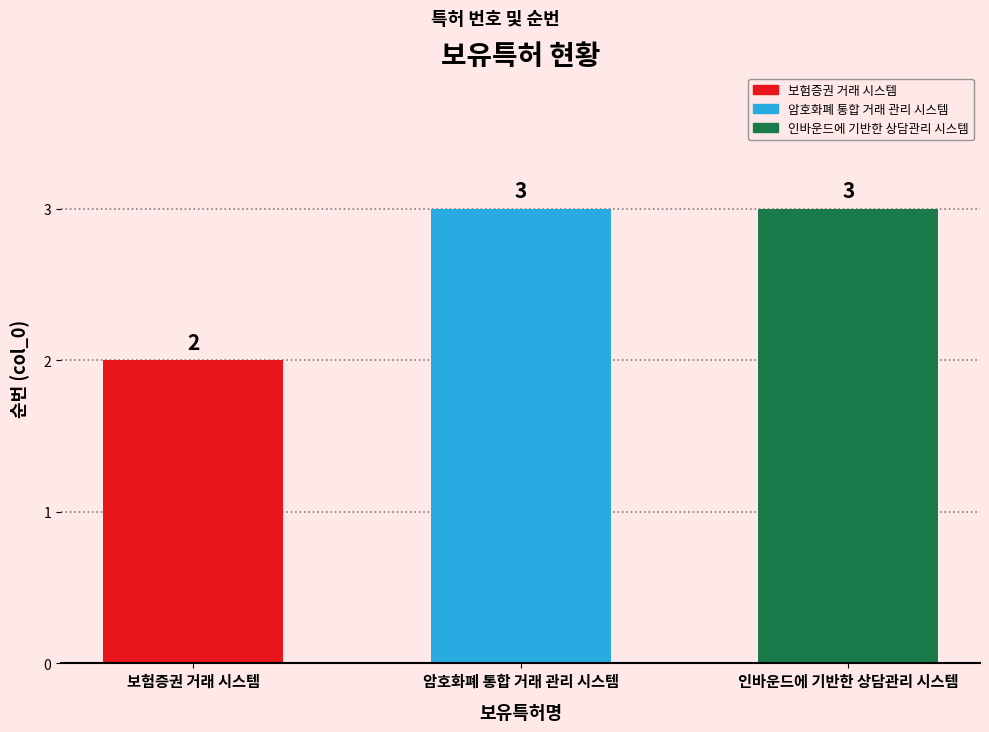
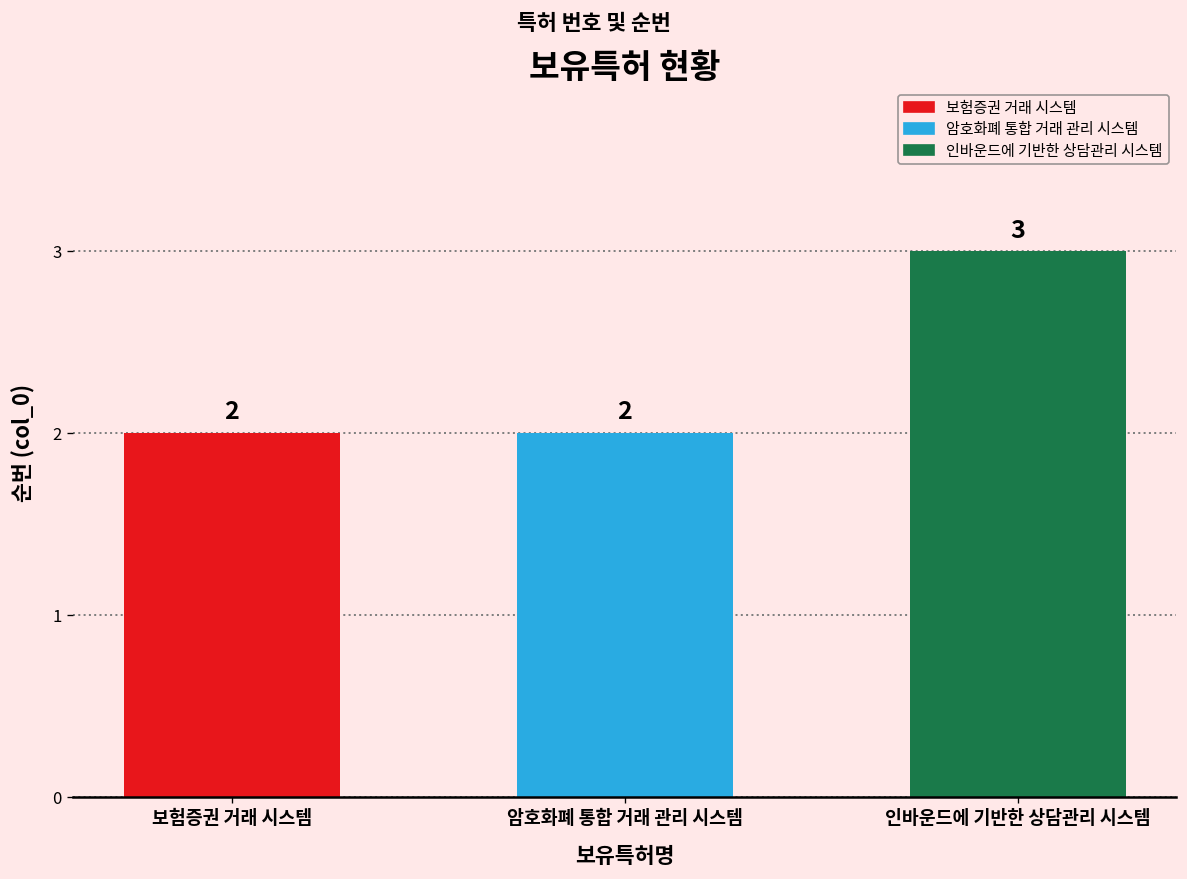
암호화폐 통합 거래 관리 시스템: 3 -> 2
